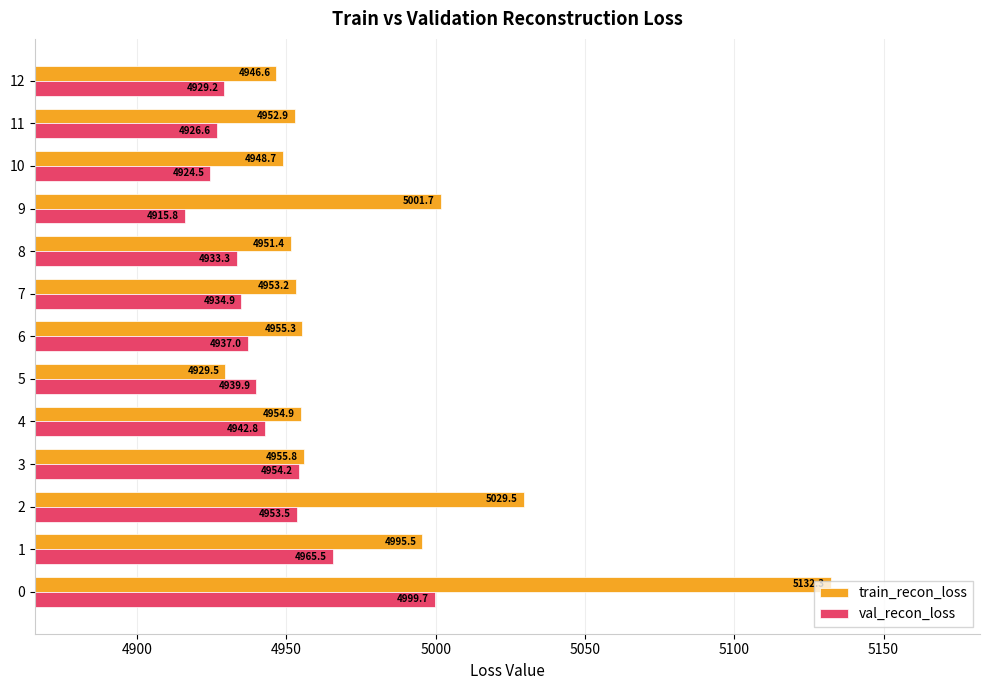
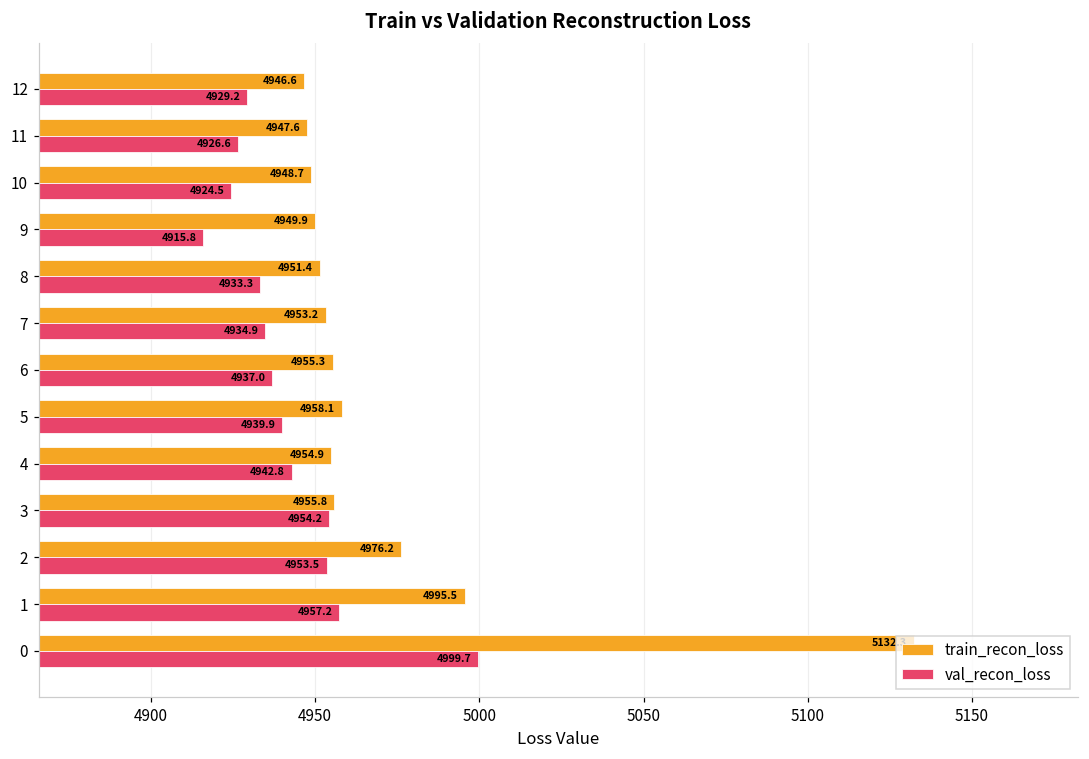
train_recon_loss, 11: 4952.9 -> 4947.6
train_recon_loss, 9: 5001.7 -> 4949.9
train_recon_loss, 5: 4929.5 -> 4958.1
train_recon_loss, 2: 5029.5 -> 4976.2
val_recon_loss, 1: 4965.5 -> 4957.2
